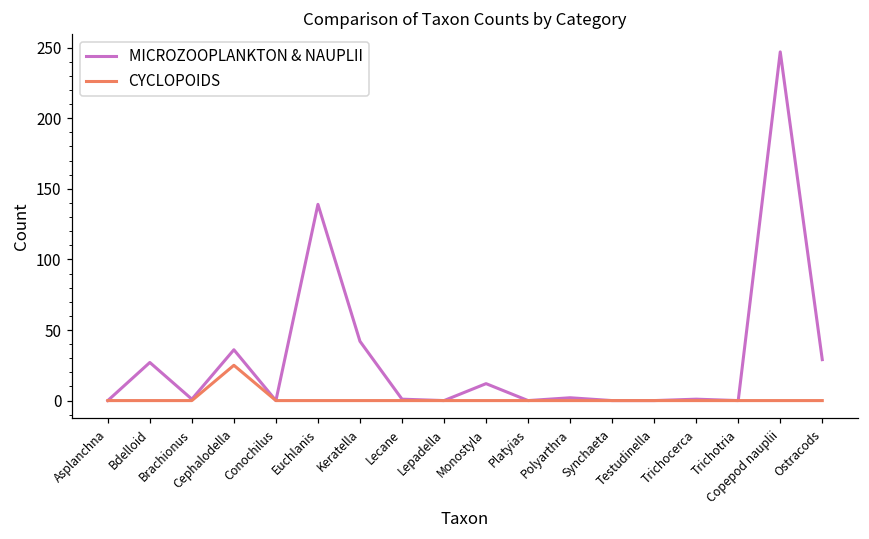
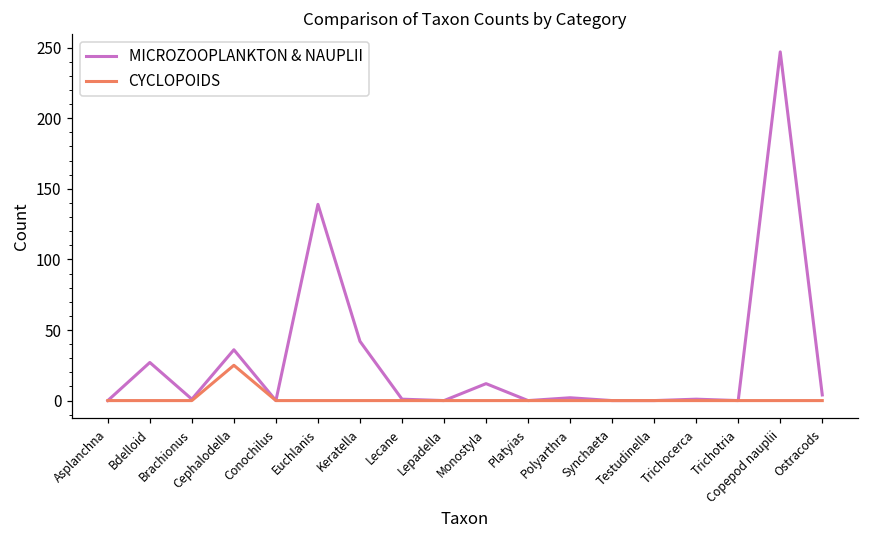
MICROZOOPLANKTON & NAUPLII, Ostracods: 29 -> 4
